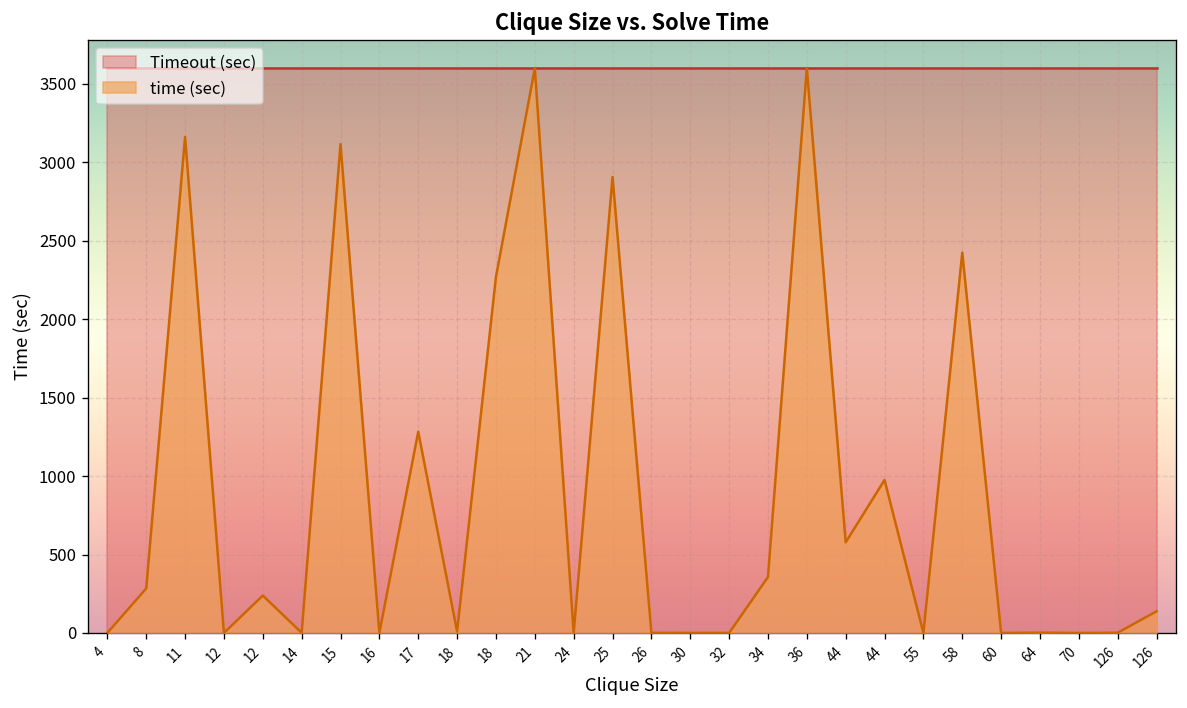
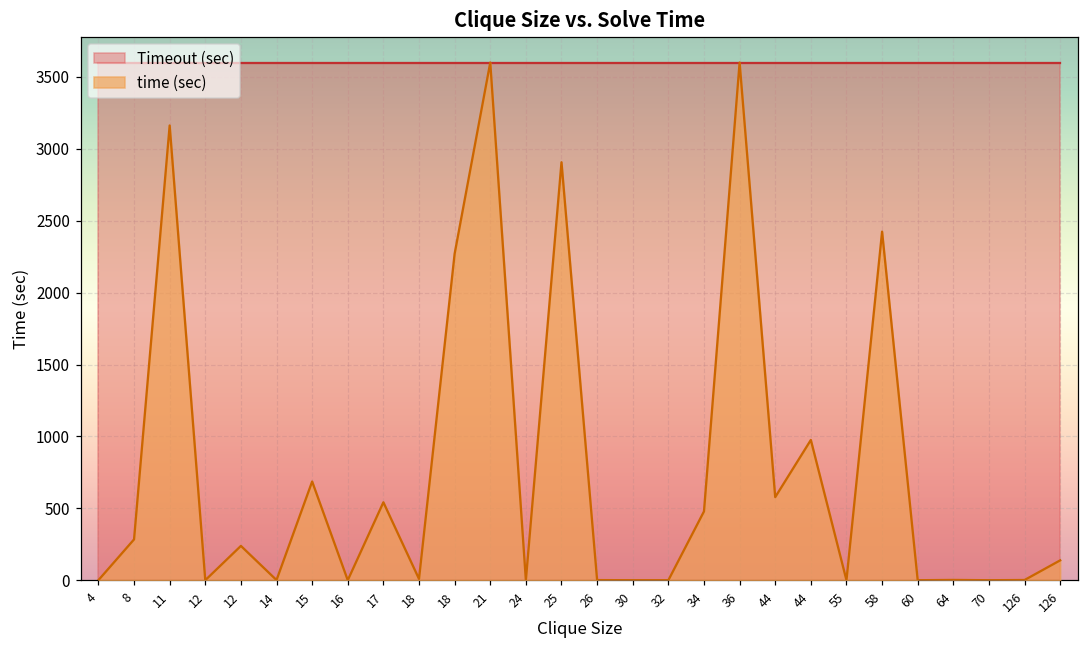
time (sec), 15: 3120 -> 690
time (sec), 17: 1280 -> 540
time (sec), 34: 360 -> 480
